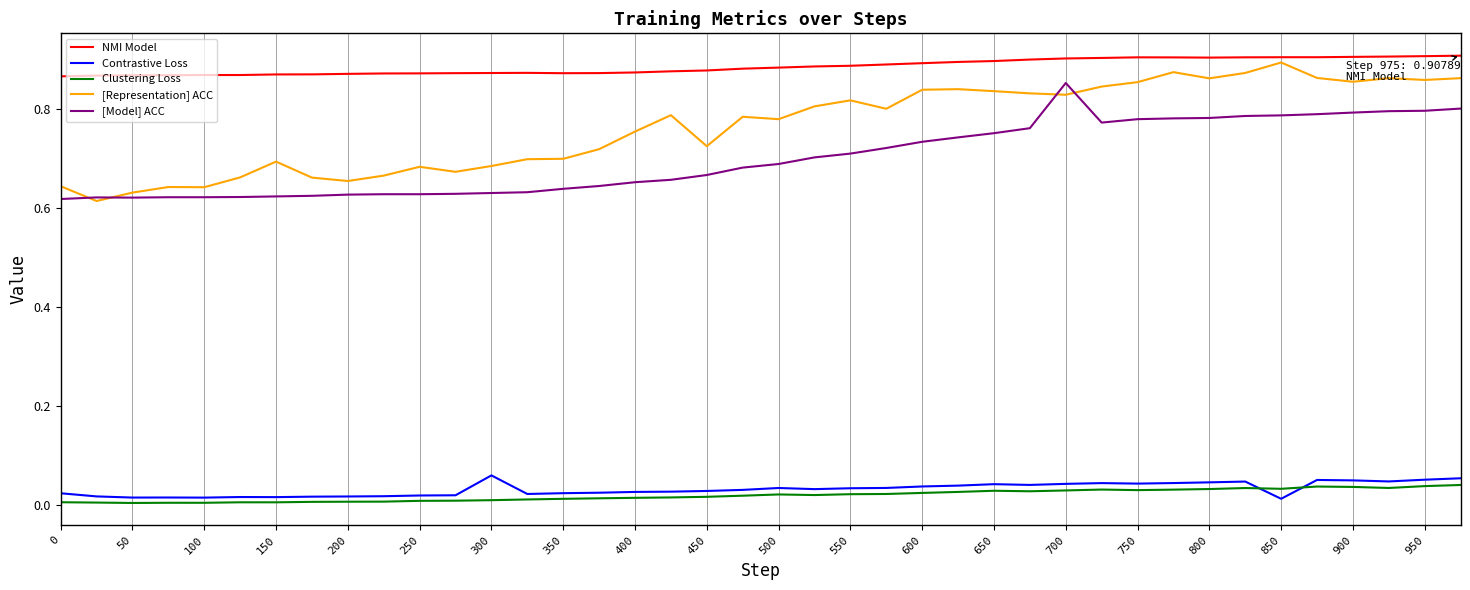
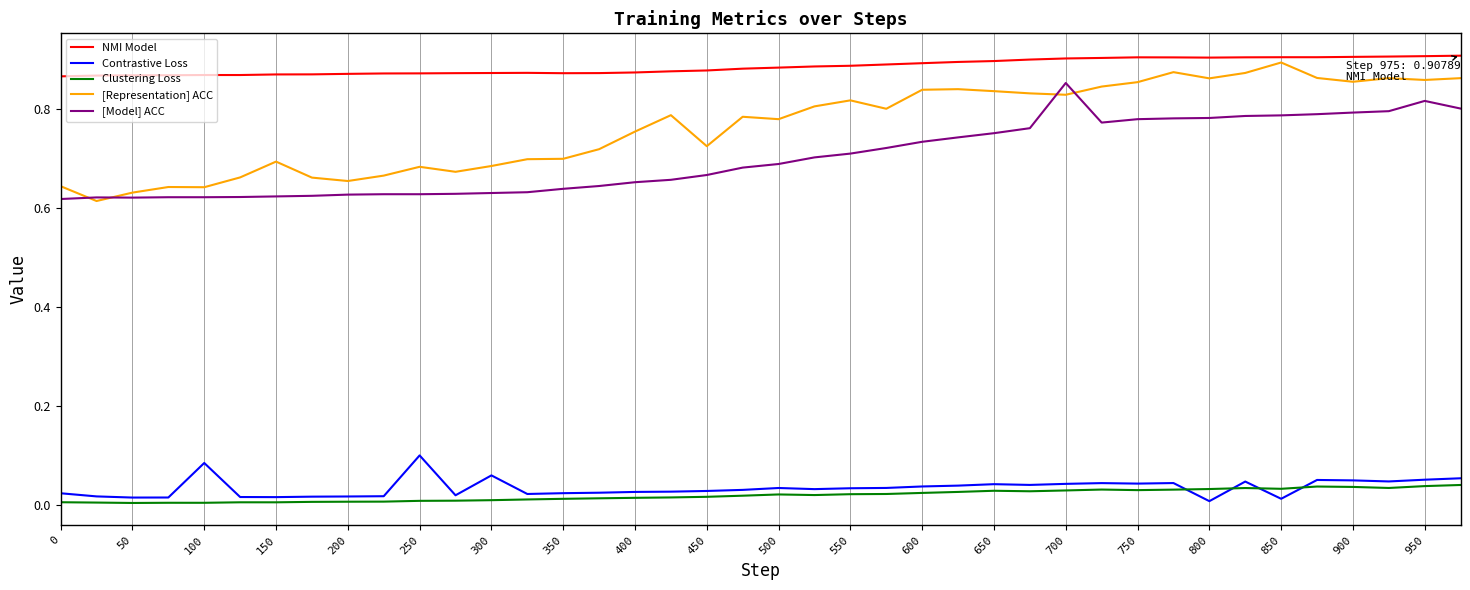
Contrastive Loss, 100: 0.01 -> 0.08
Contrastive Loss, 250: 0.02 -> 0.10
Contrastive Loss, 800: 0.05 -> 0.01
[Model] ACC, 950: 0.80 -> 0.82
